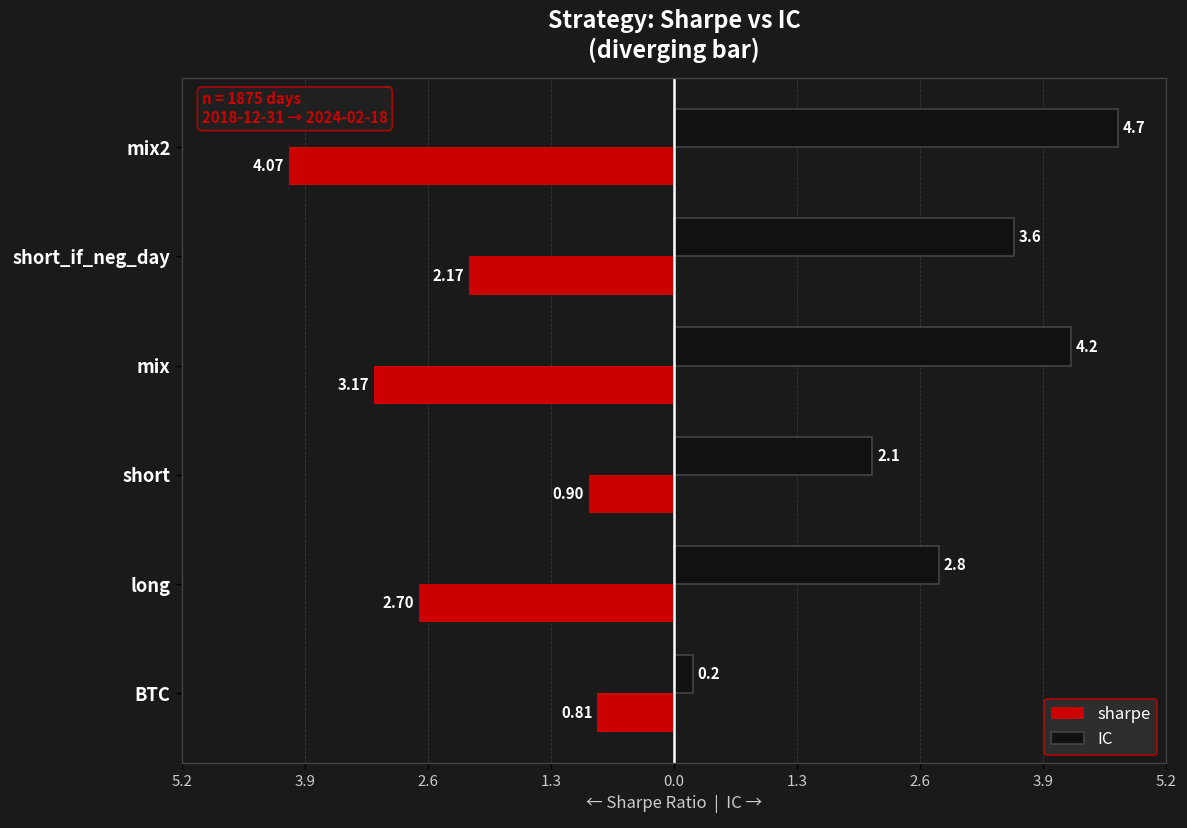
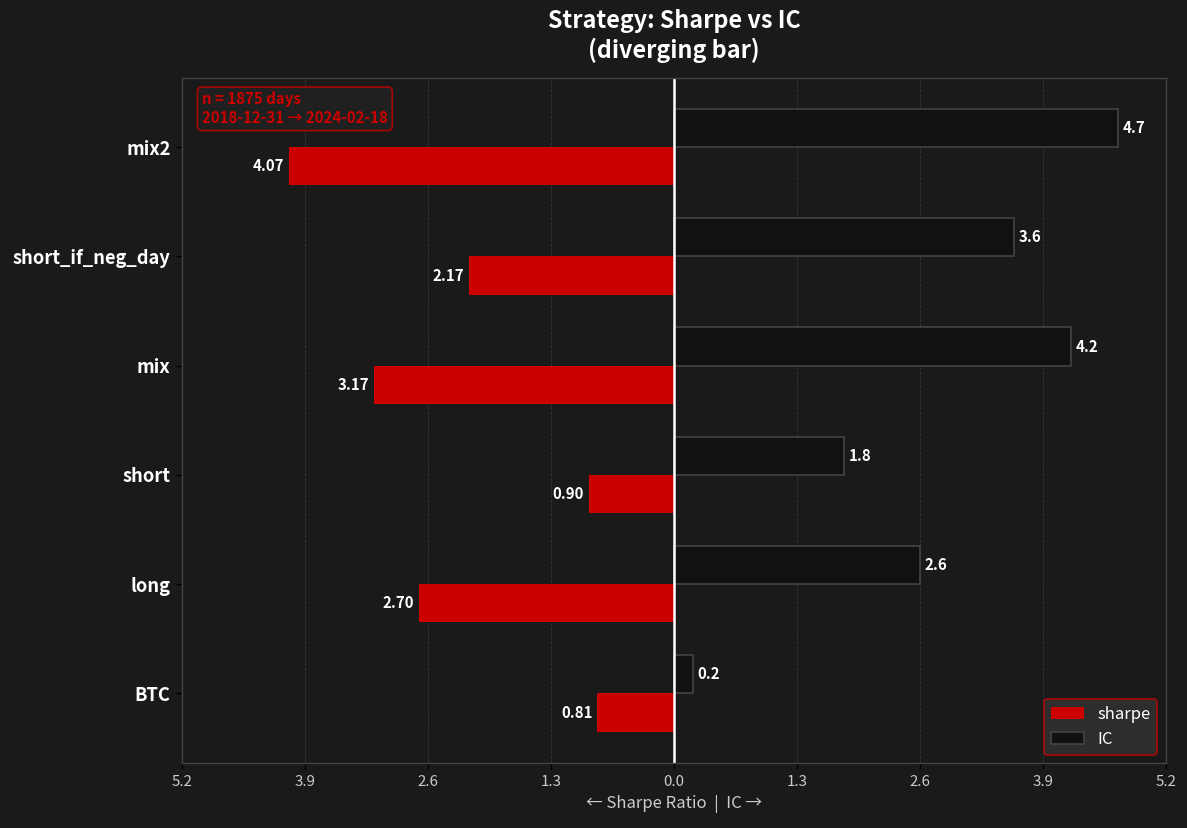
IC, short: 2.1 -> 1.8
IC, long: 2.8 -> 2.6
